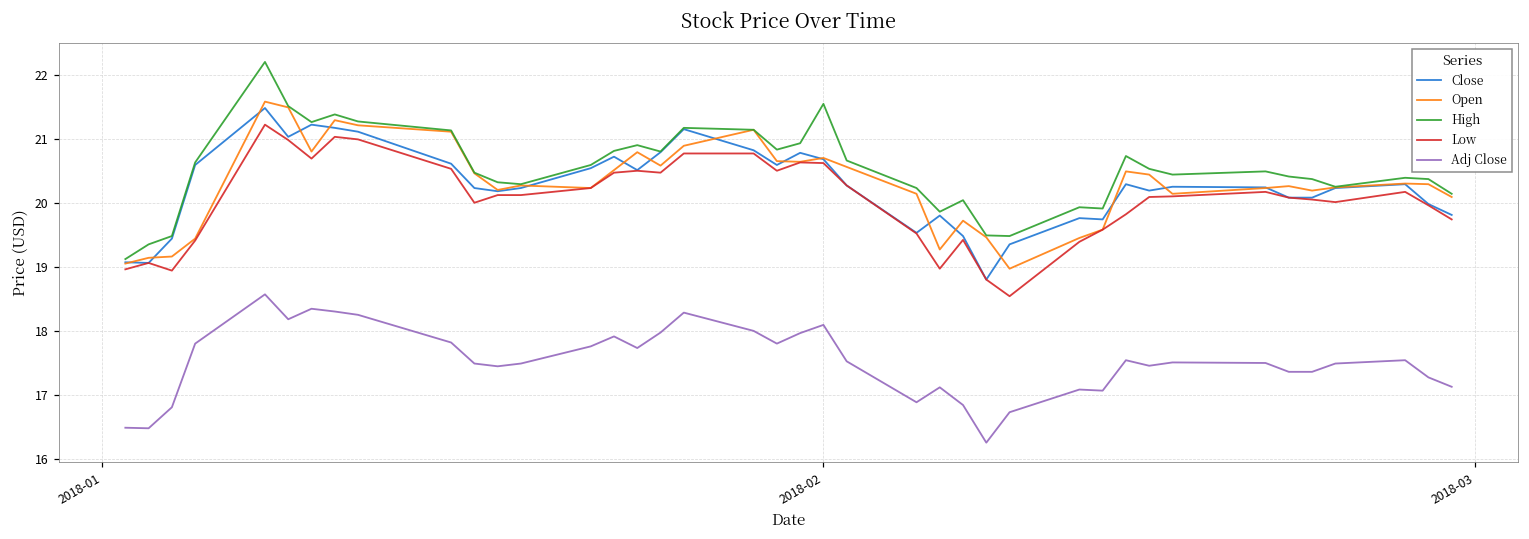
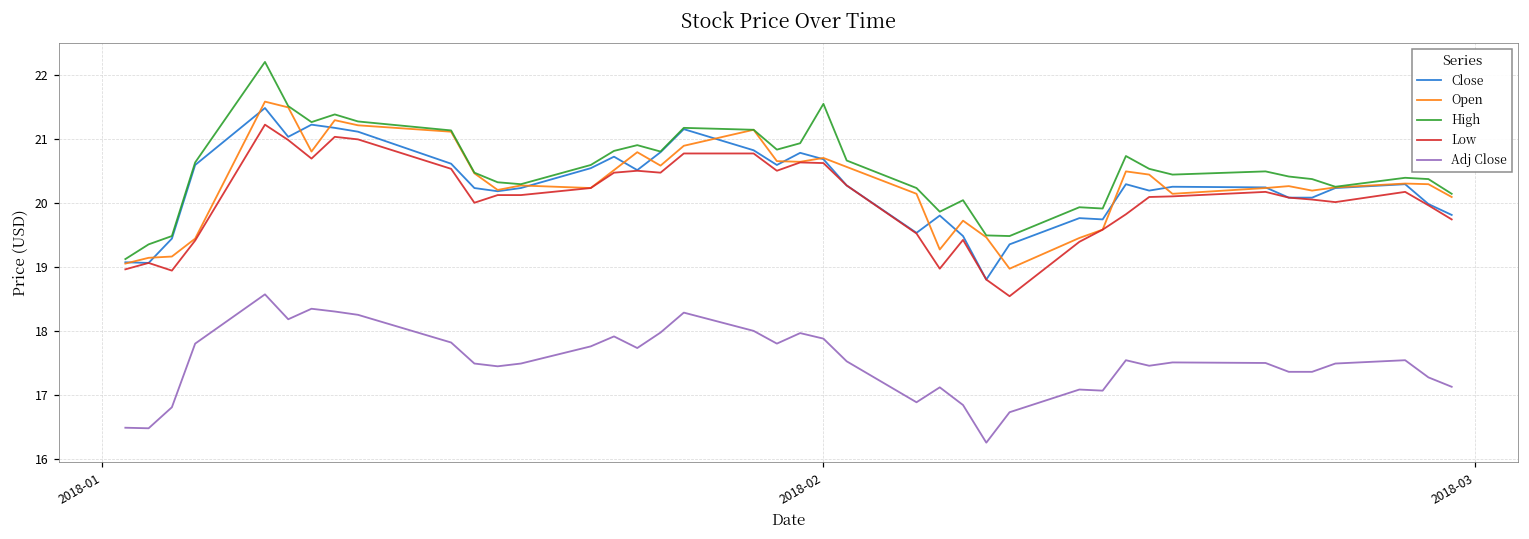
Adj Close, 2018-02: 18.1 -> 17.9
